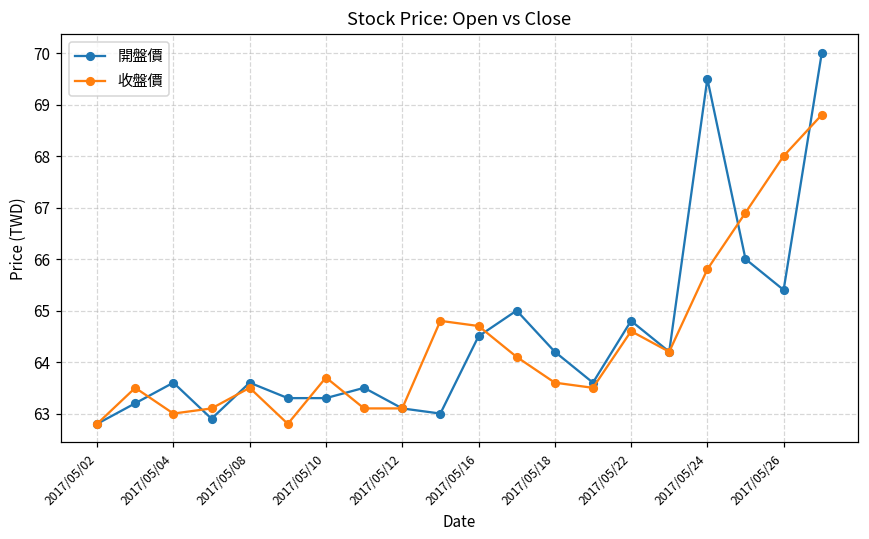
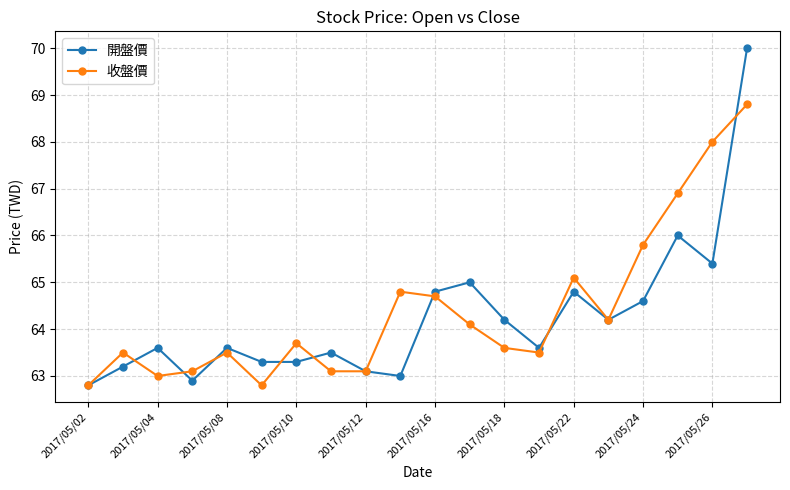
開盤價, 2017/05/16: 64.5 -> 64.8
收盤價, 2017/05/22: 64.6 -> 65.1
開盤價, 2017/05/24: 69.5 -> 64.6
